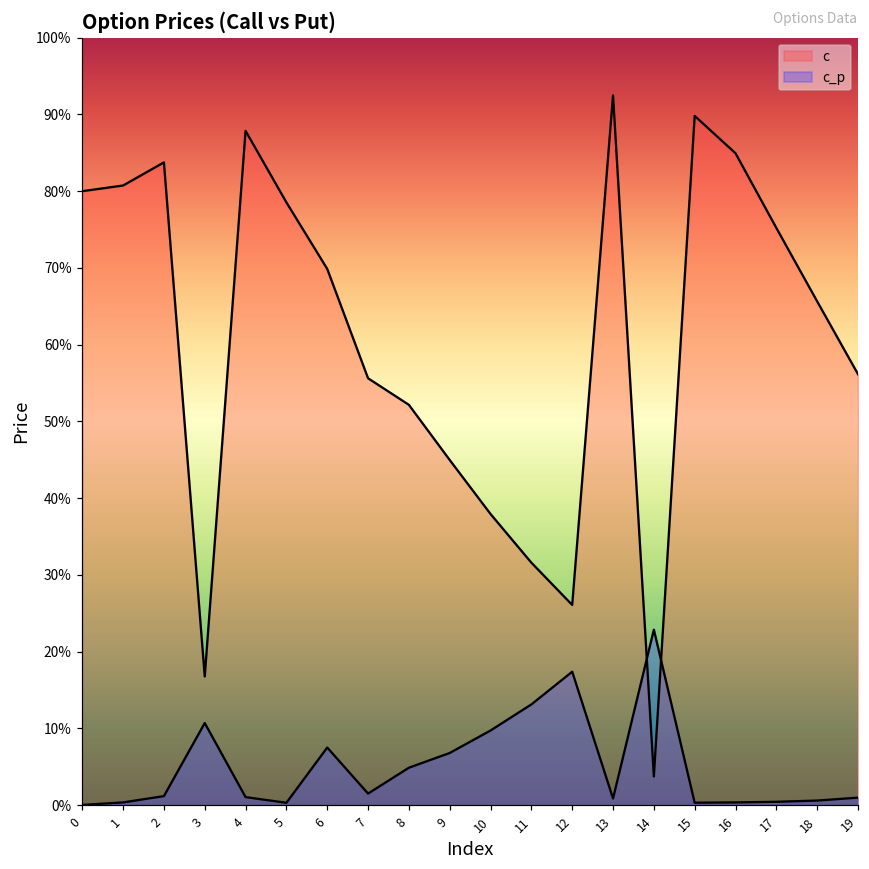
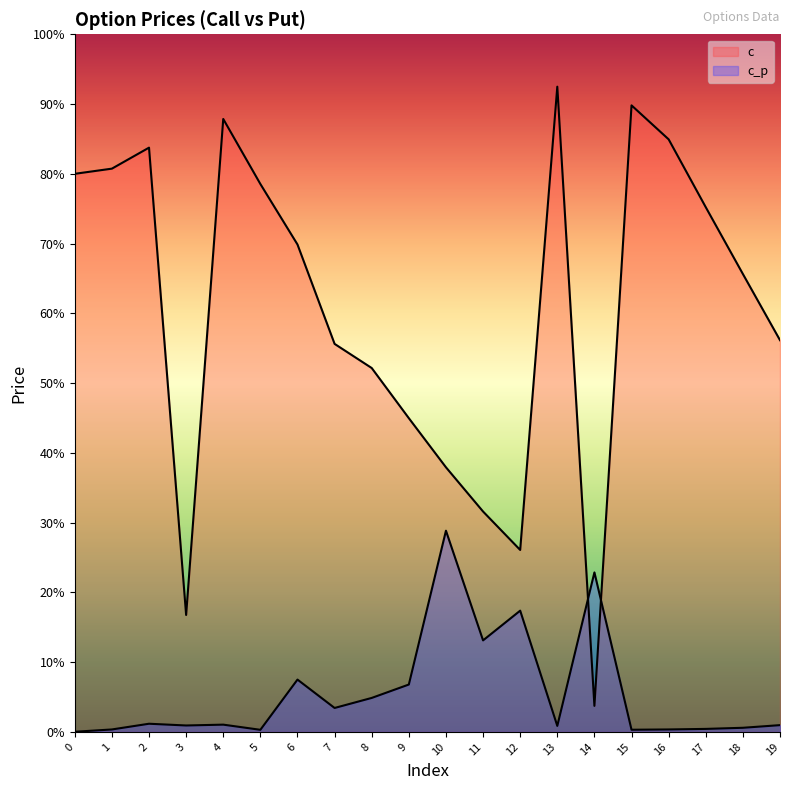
c_p, 3: 11% -> 1%
c_p, 7: 2% -> 3%
c_p, 10: 10% -> 29%
